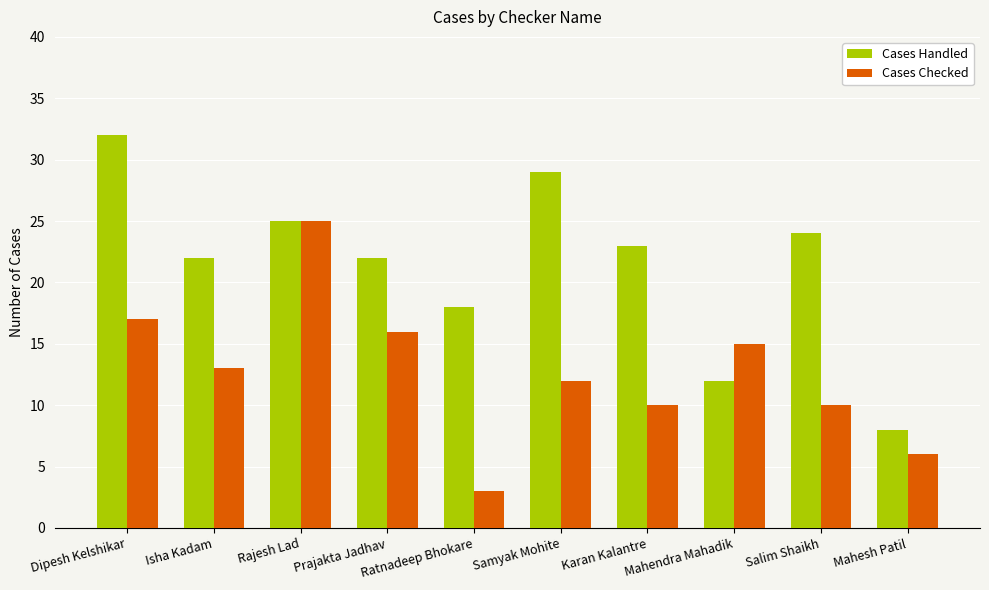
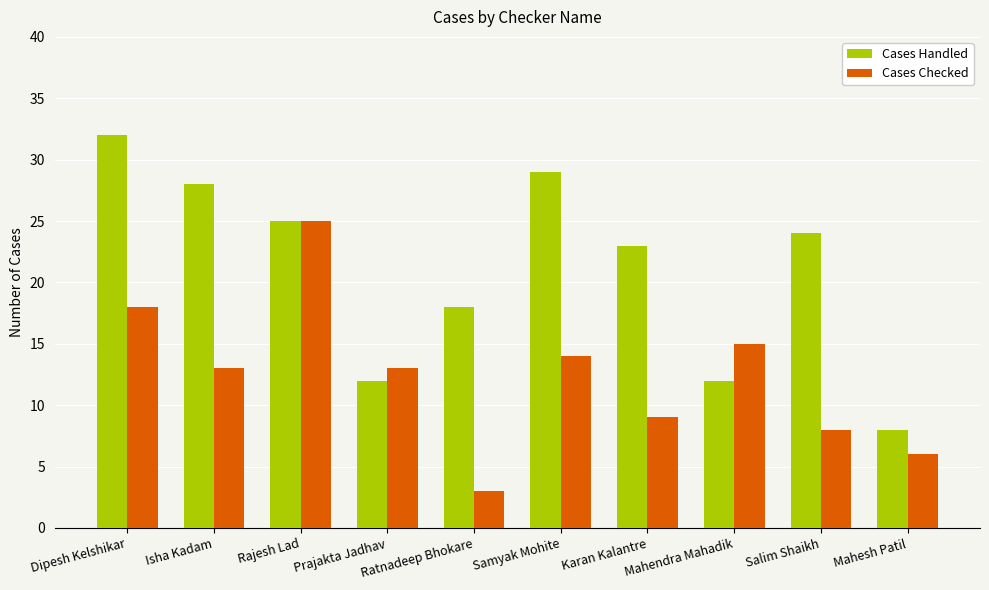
Cases Checked, Dipesh Kelshikar: 17 -> 18
Cases Handled, Isha Kadam: 22 -> 28
Cases Handled, Prajakta Jadhav: 22 -> 12
Cases Checked, Prajakta Jadhav: 16 -> 13
Cases Checked, Samyak Mohite: 12 -> 14
Cases Checked, Karan Kalantre: 10 -> 9
Cases Checked, Salim Shaikh: 10 -> 8
